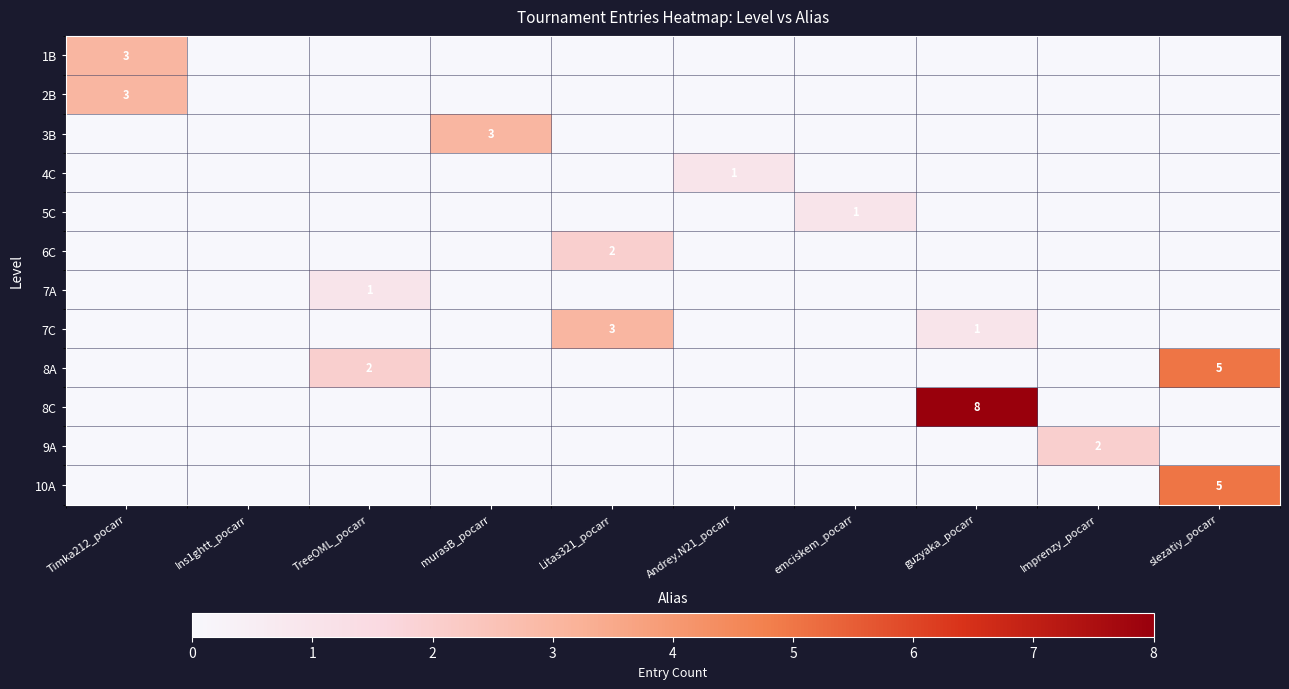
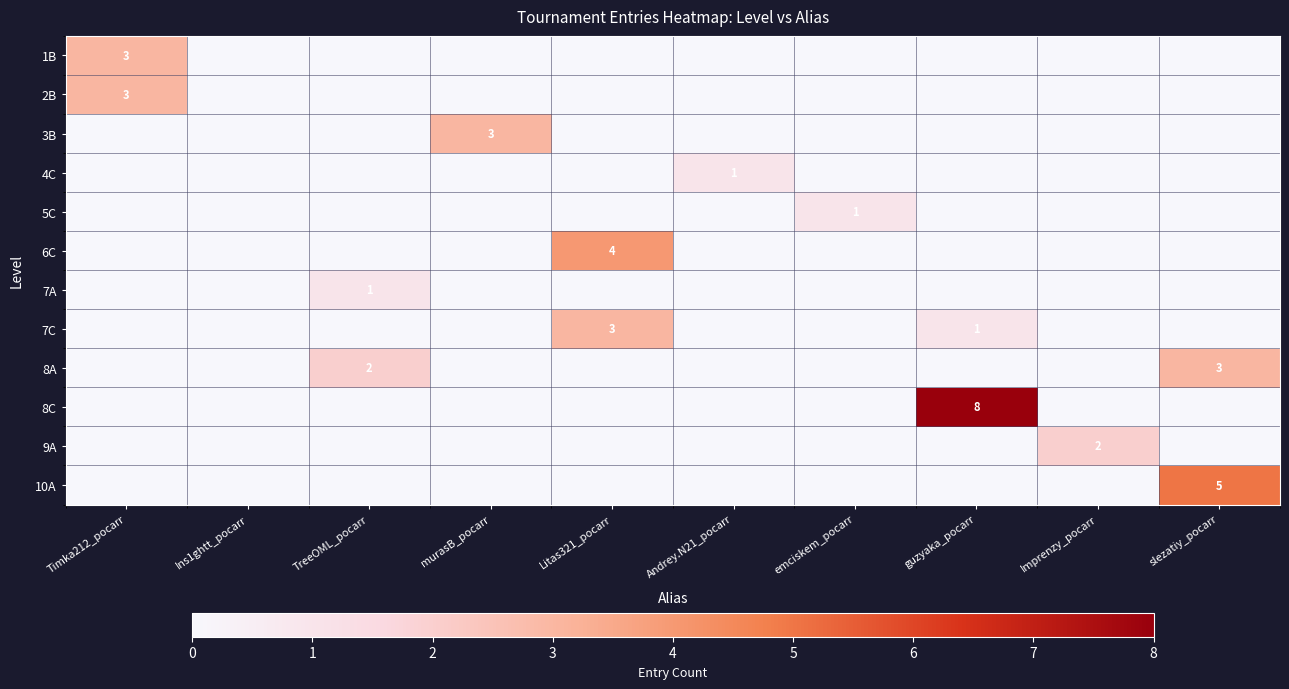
6C, Litas321_pocarr: 2 -> 4
8A, slezatiy_pocarr: 5 -> 3
